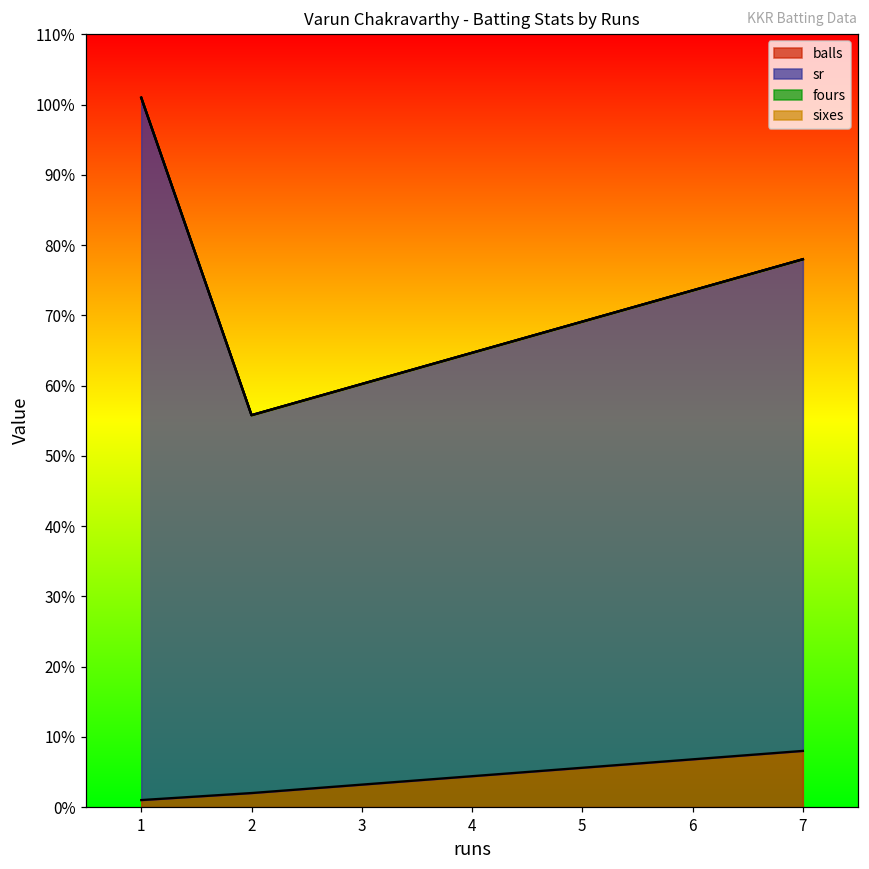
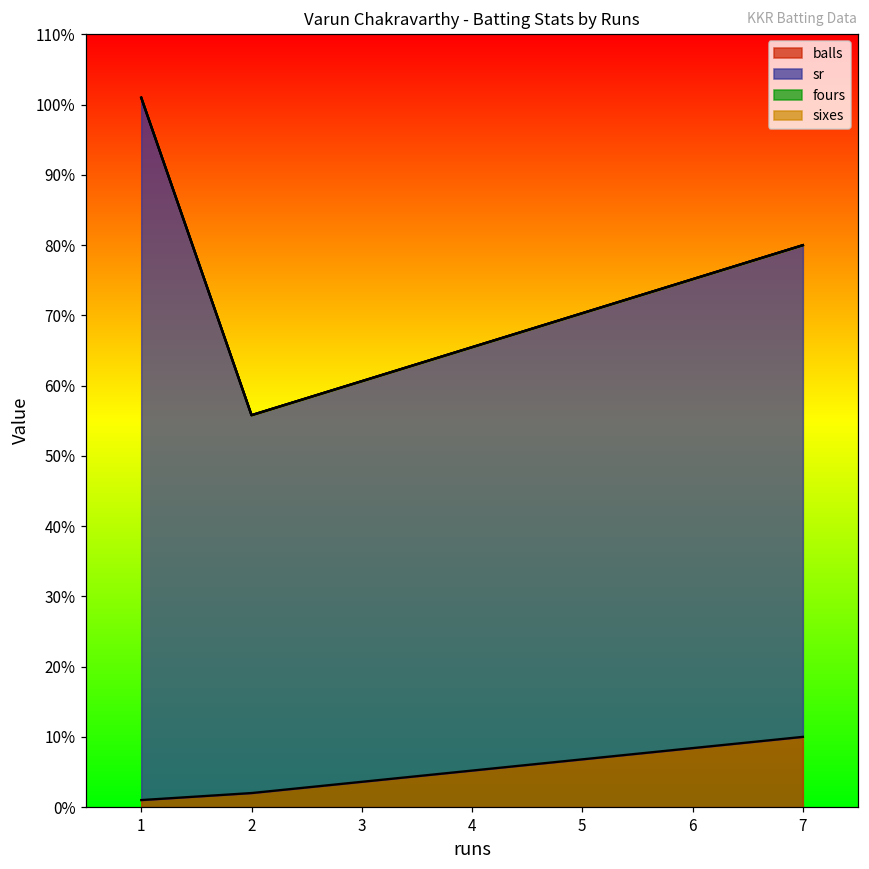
balls, 7: 8% -> 10%
